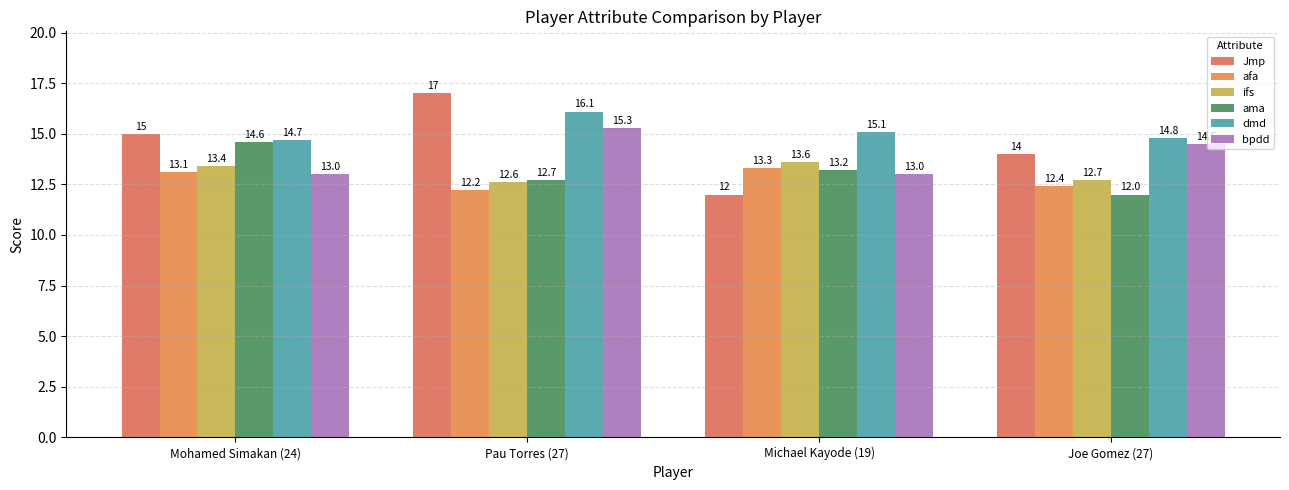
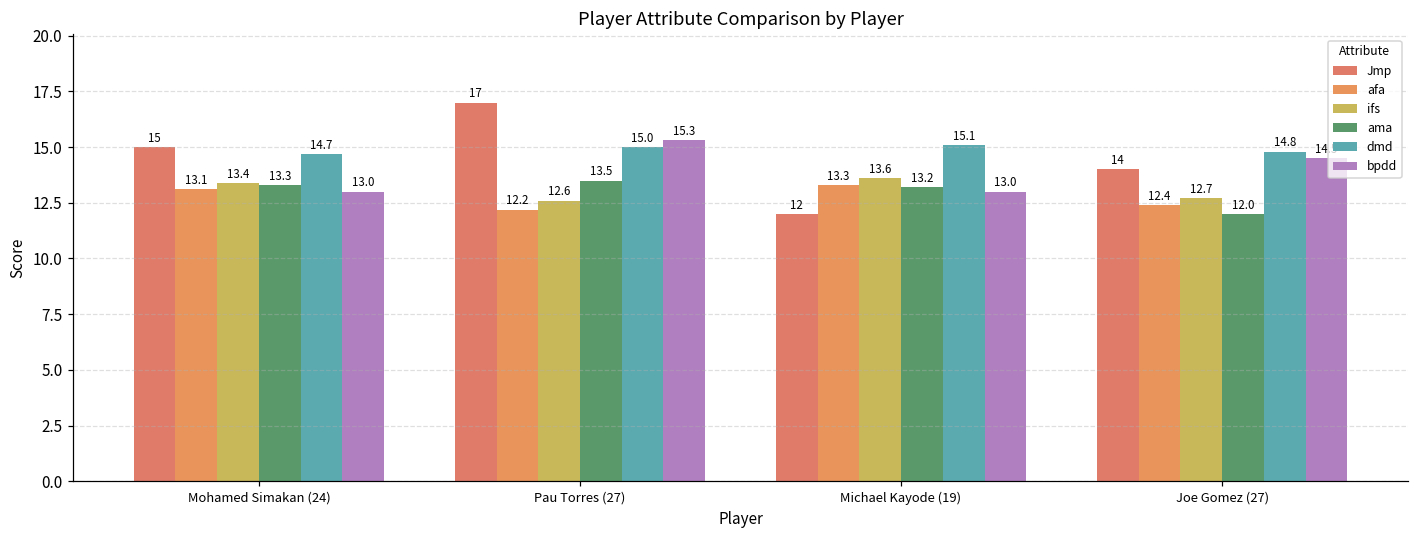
ama, Mohamed Simakan (24): 14.6 -> 13.3
ama, Pau Torres (27): 12.7 -> 13.5
dmd, Pau Torres (27): 16.1 -> 15.0
